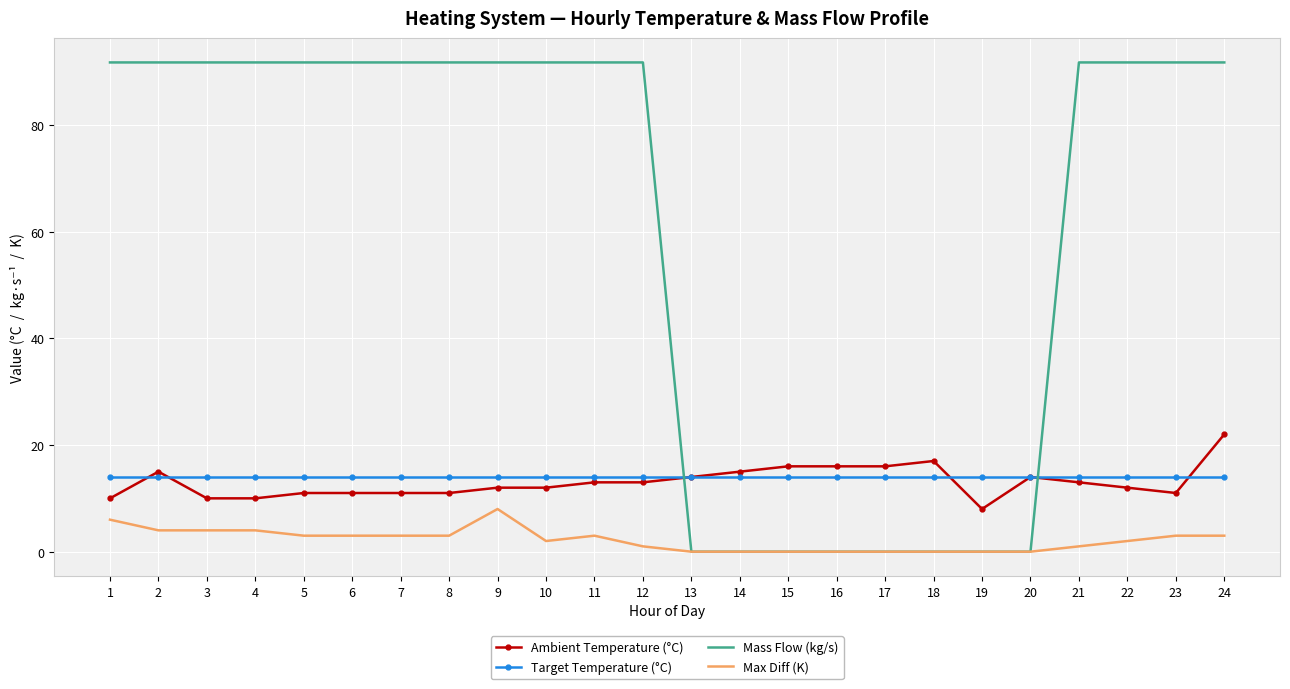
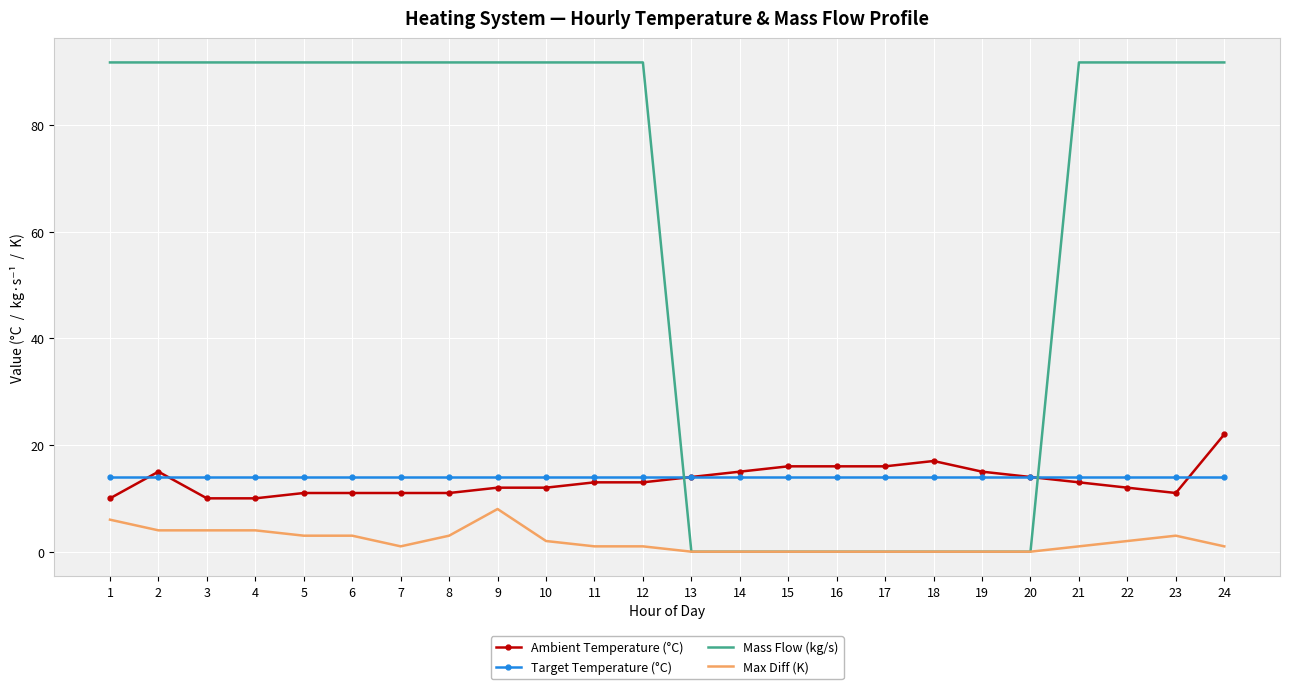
Max Diff (K), 7: 3 -> 1
Max Diff (K), 11: 3 -> 1
Ambient Temperature (°C), 19: 8 -> 15
Max Diff (K), 24: 3 -> 1
